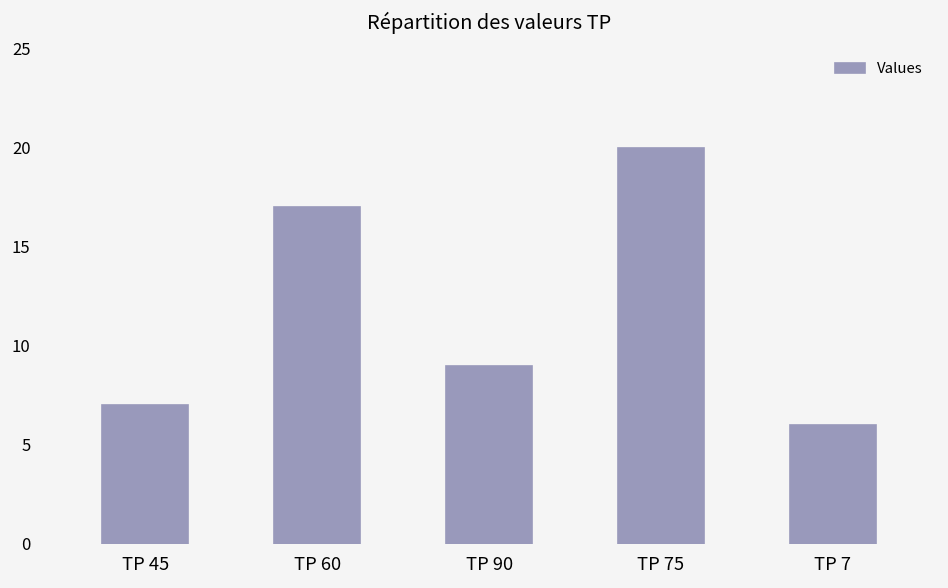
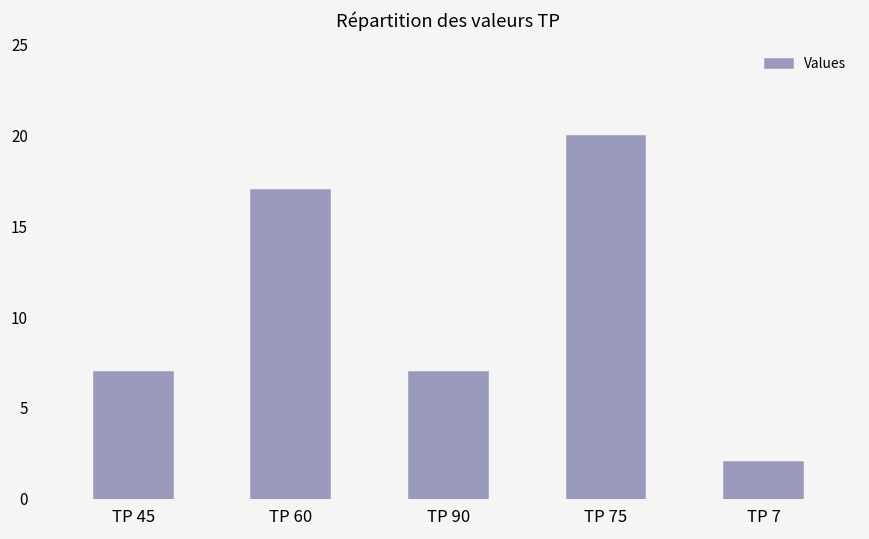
TP 90: 9 -> 7
TP 7: 6 -> 2
